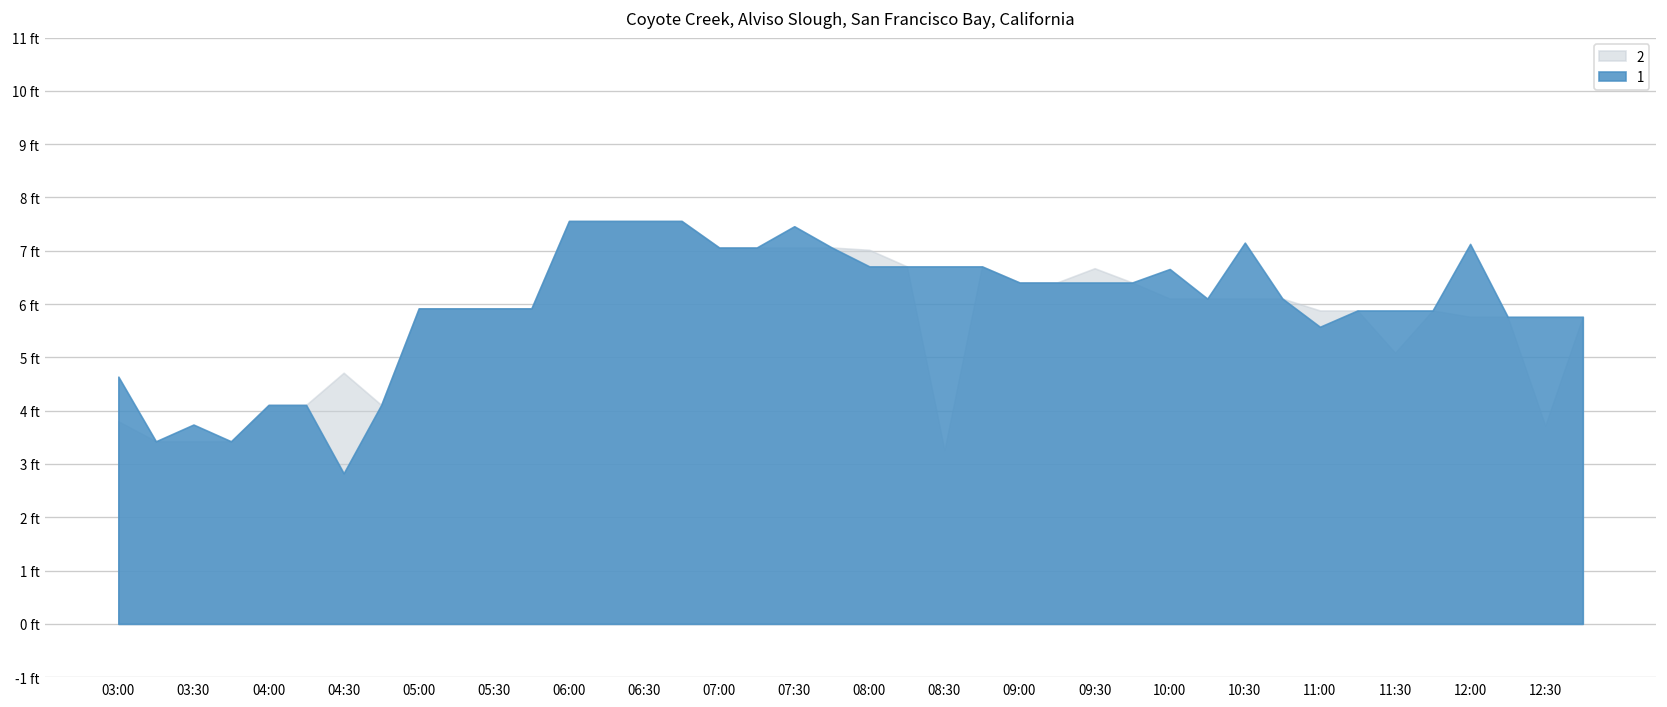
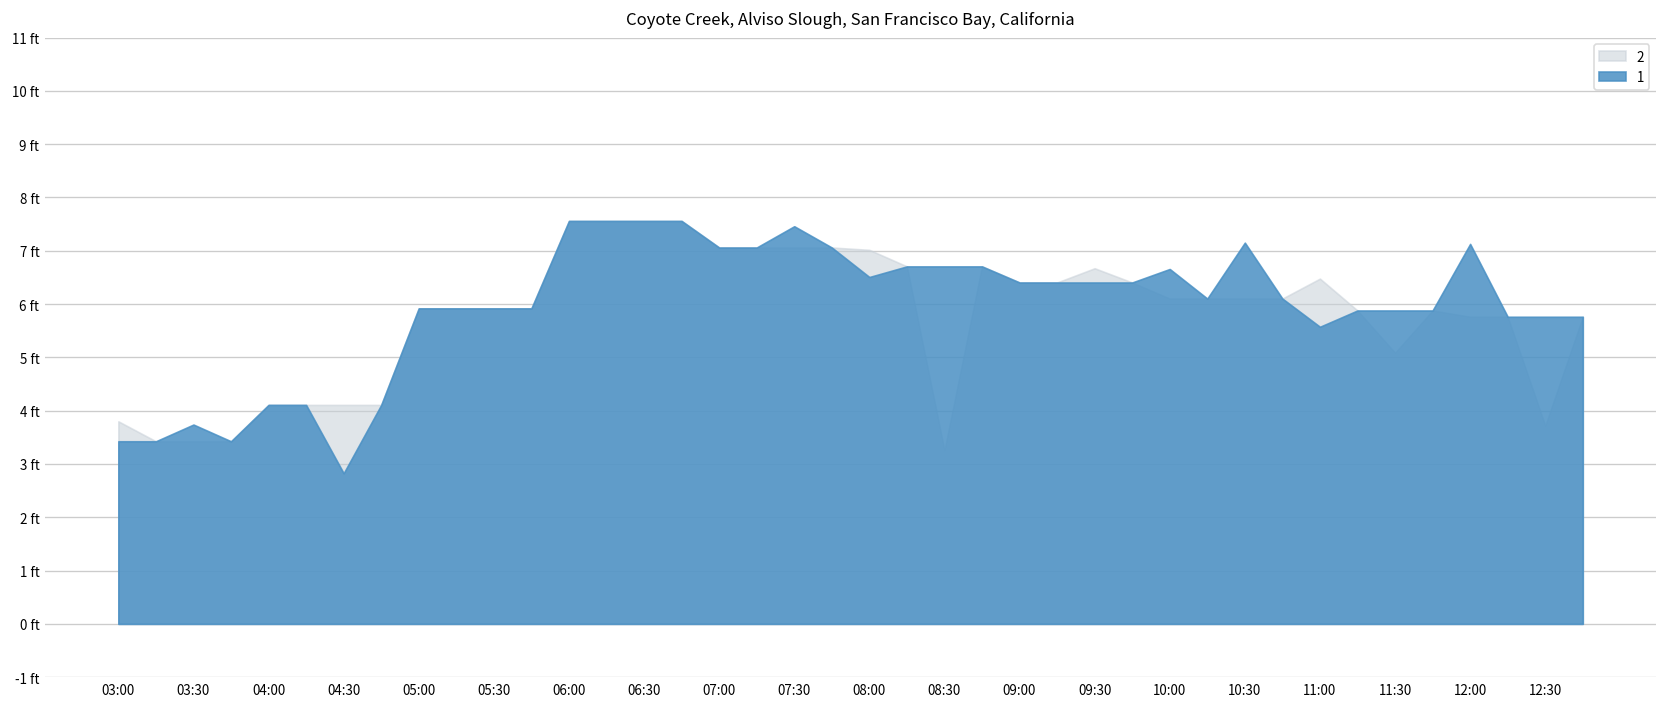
1, 03:00: 4.6 ft -> 3.4 ft
2, 04:30: 4.7 ft -> 4.1 ft
1, 08:00: 6.7 ft -> 6.5 ft
2, 11:00: 5.9 ft -> 6.5 ft
